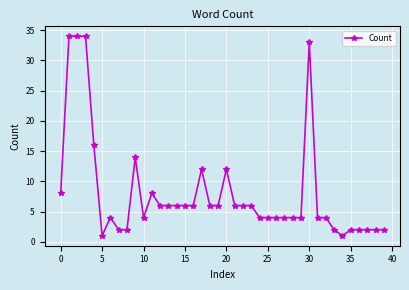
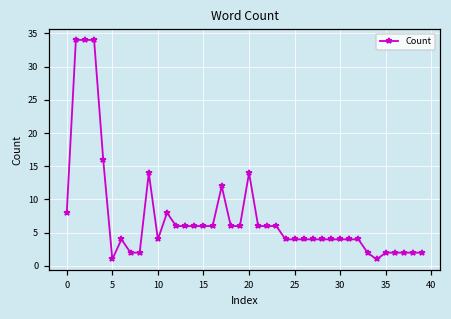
20: 12 -> 14
30: 33 -> 4
